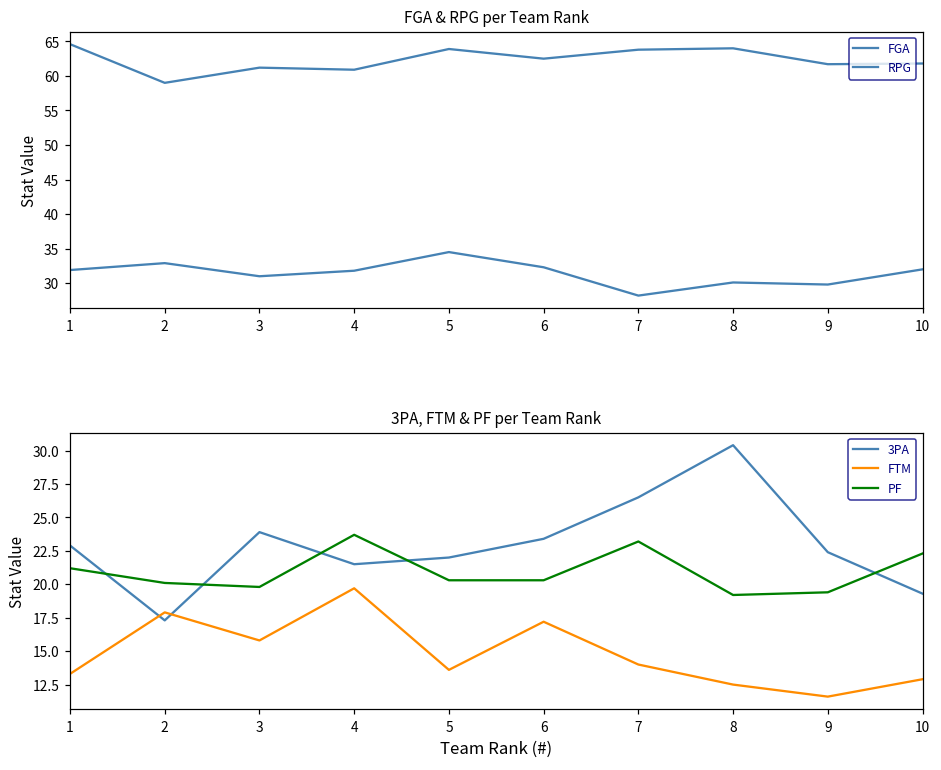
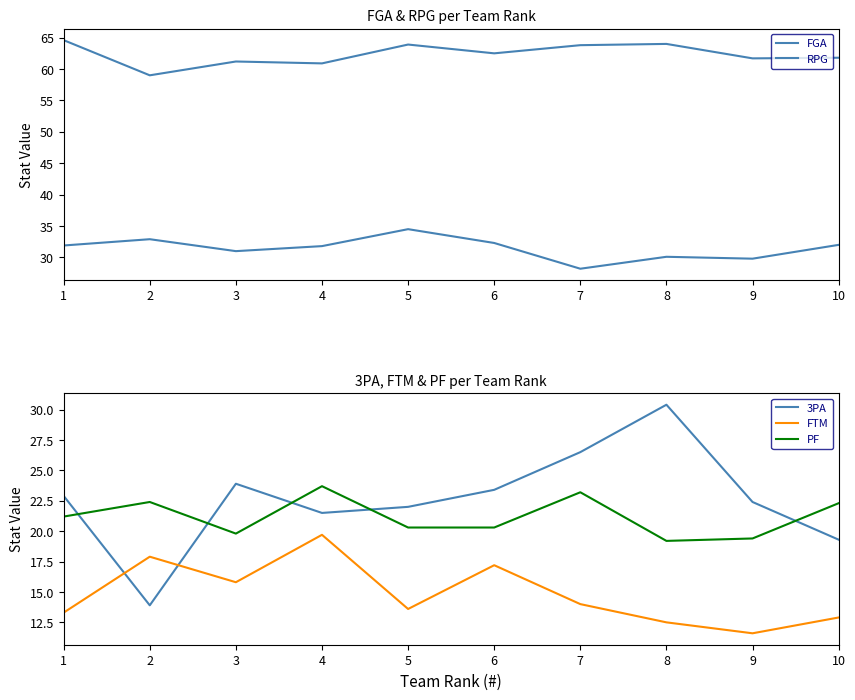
3PA, FTM & PF per Team Rank, 3PA, 2: 17.3 -> 13.9
3PA, FTM & PF per Team Rank, PF, 2: 20.1 -> 22.4
